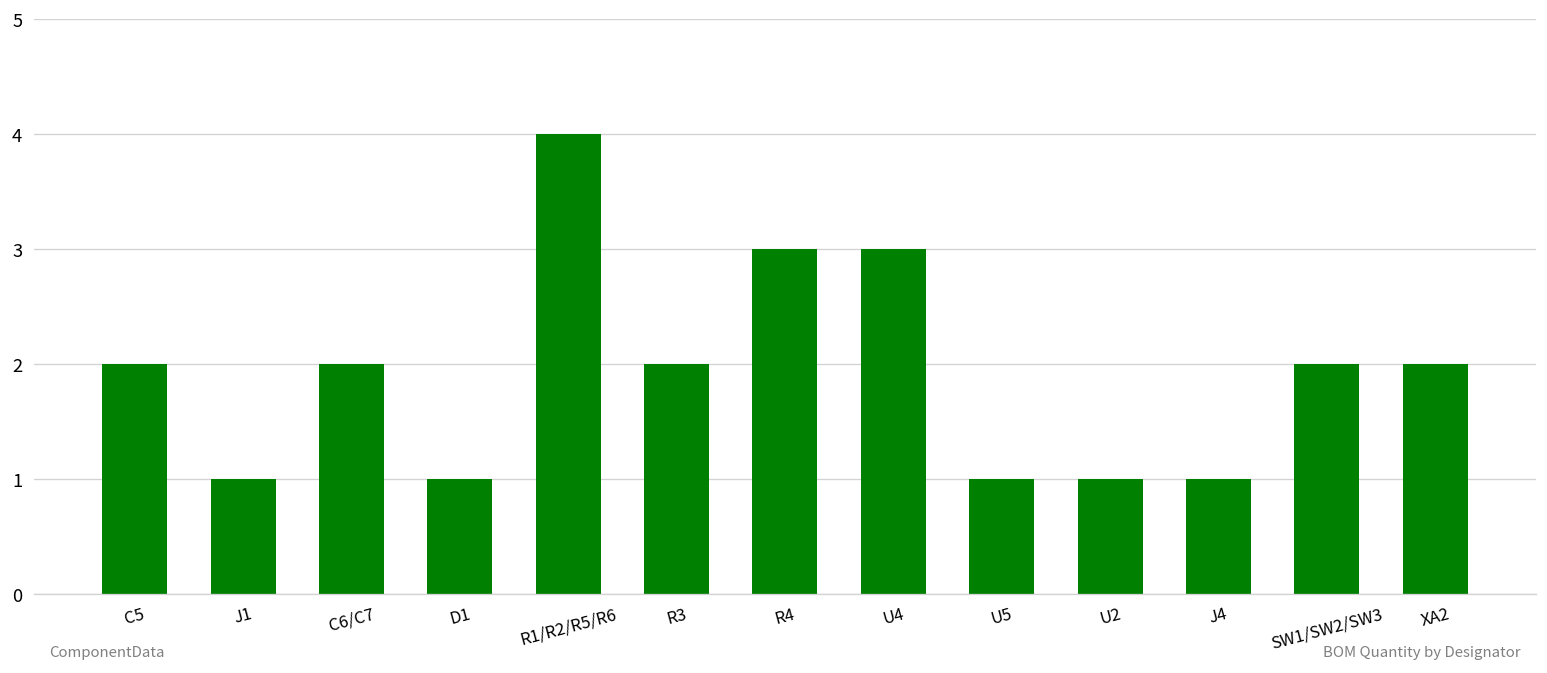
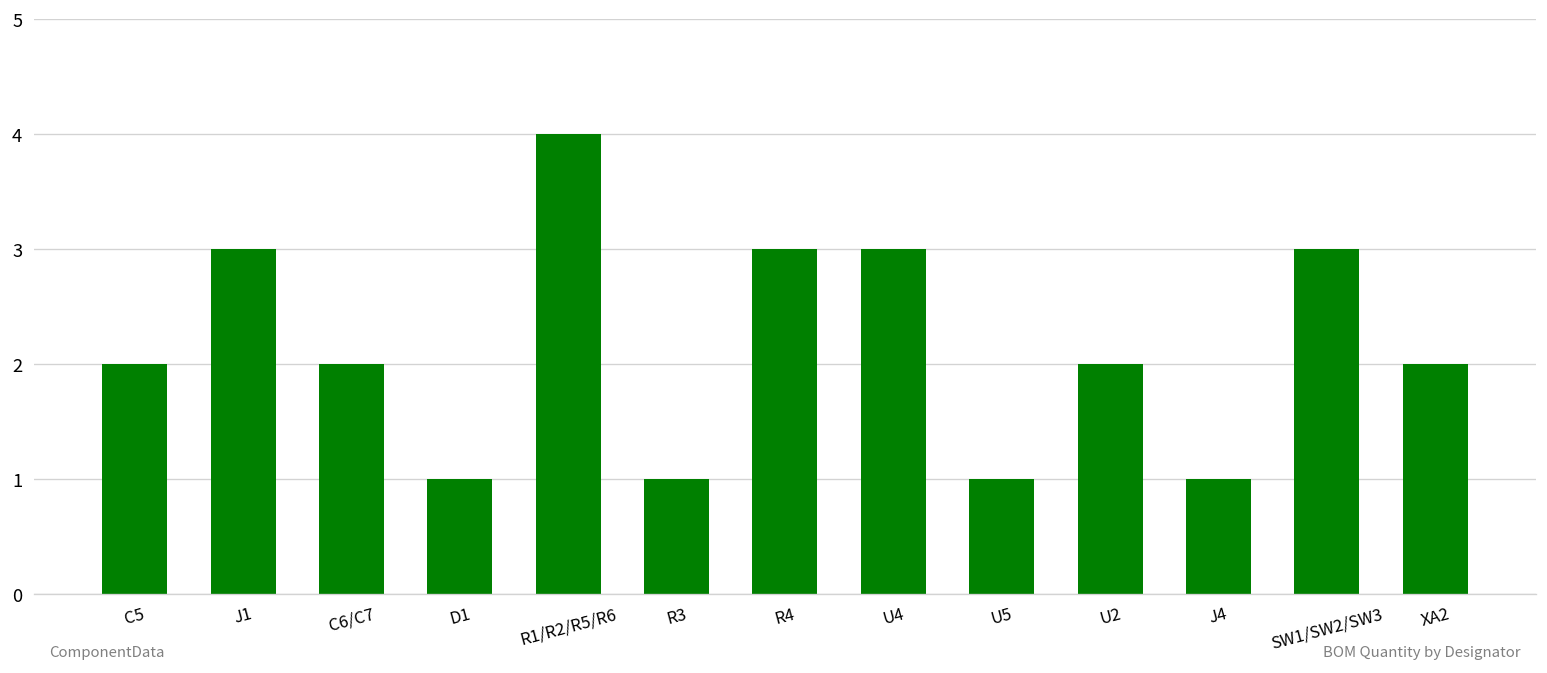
J1: 1 -> 3
R3: 2 -> 1
U2: 1 -> 2
SW1/SW2/SW3: 2 -> 3
